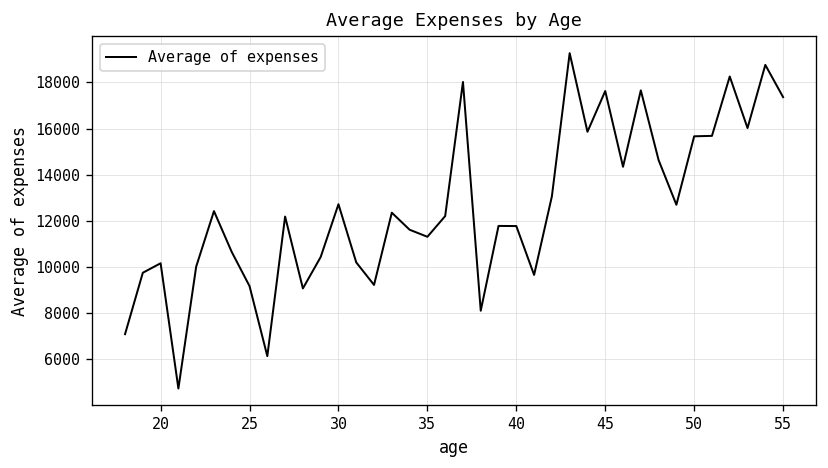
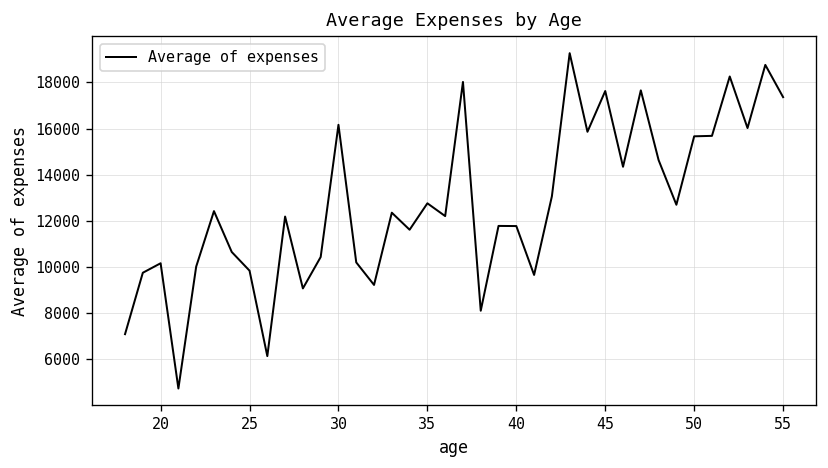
25: 9200 -> 9800
30: 12700 -> 16200
35: 11300 -> 12800
